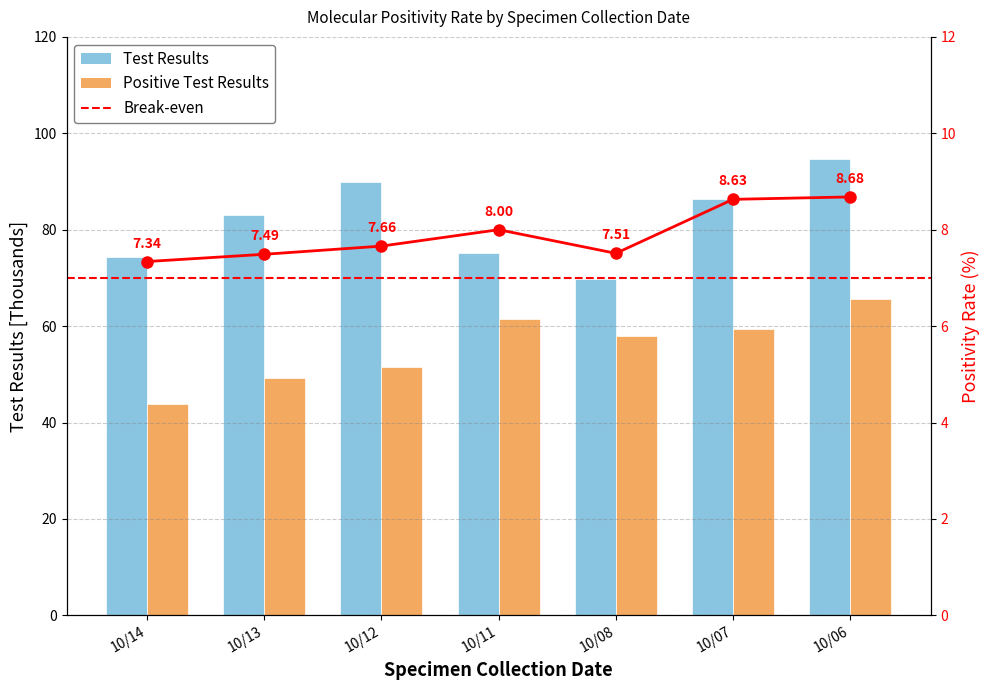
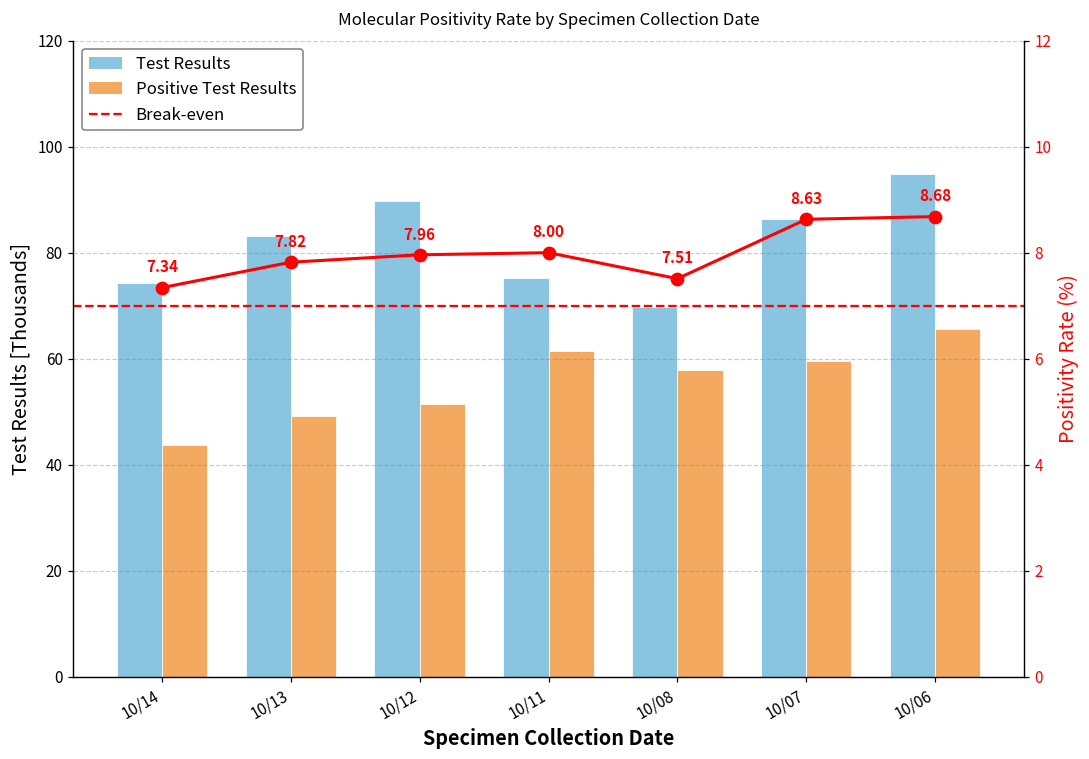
Break-even, 10/13: 7.49 -> 7.82
Break-even, 10/12: 7.66 -> 7.96
